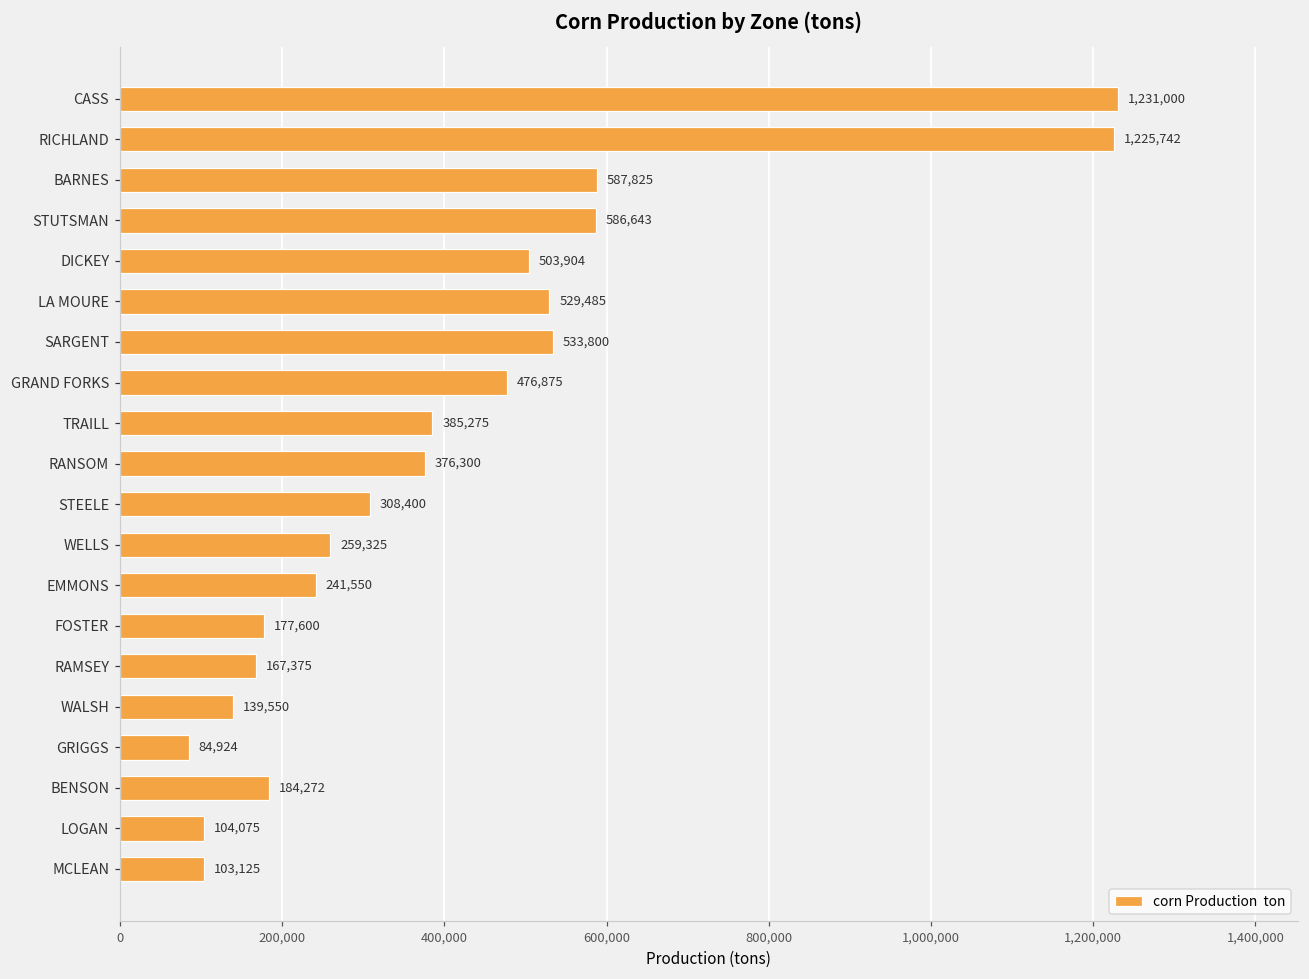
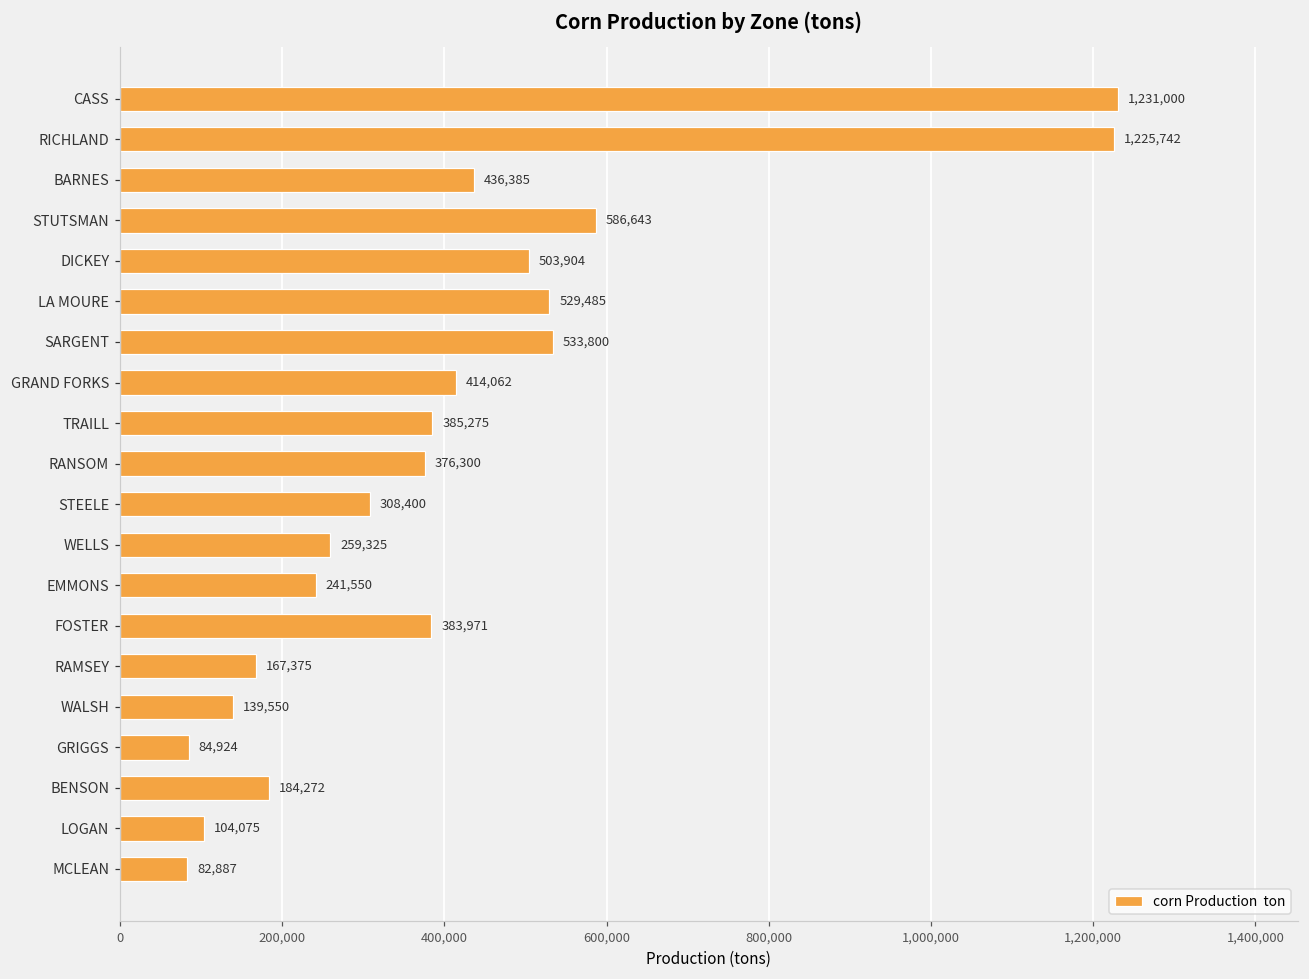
BARNES: 587,825 -> 436,385
GRAND FORKS: 476,875 -> 414,062
FOSTER: 177,600 -> 383,971
MCLEAN: 103,125 -> 82,887
